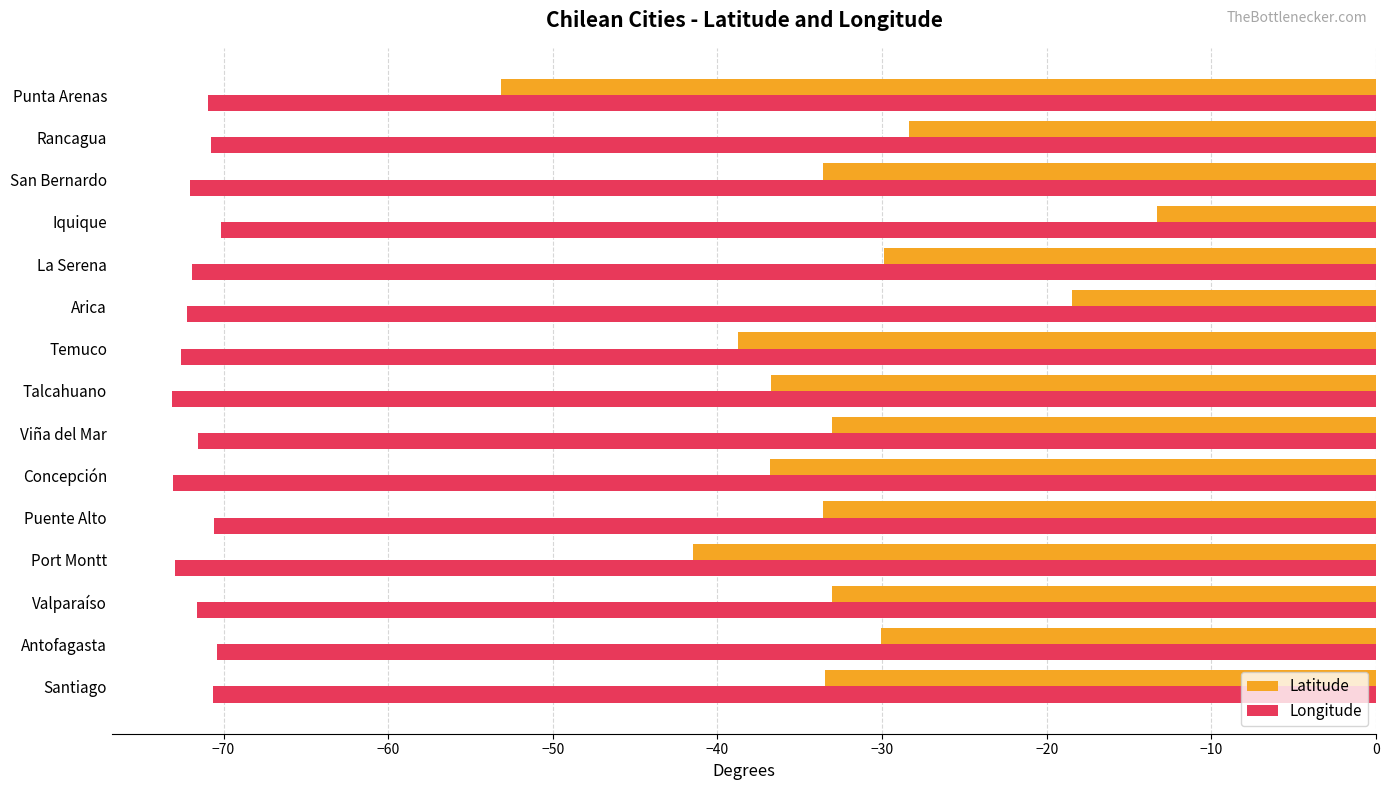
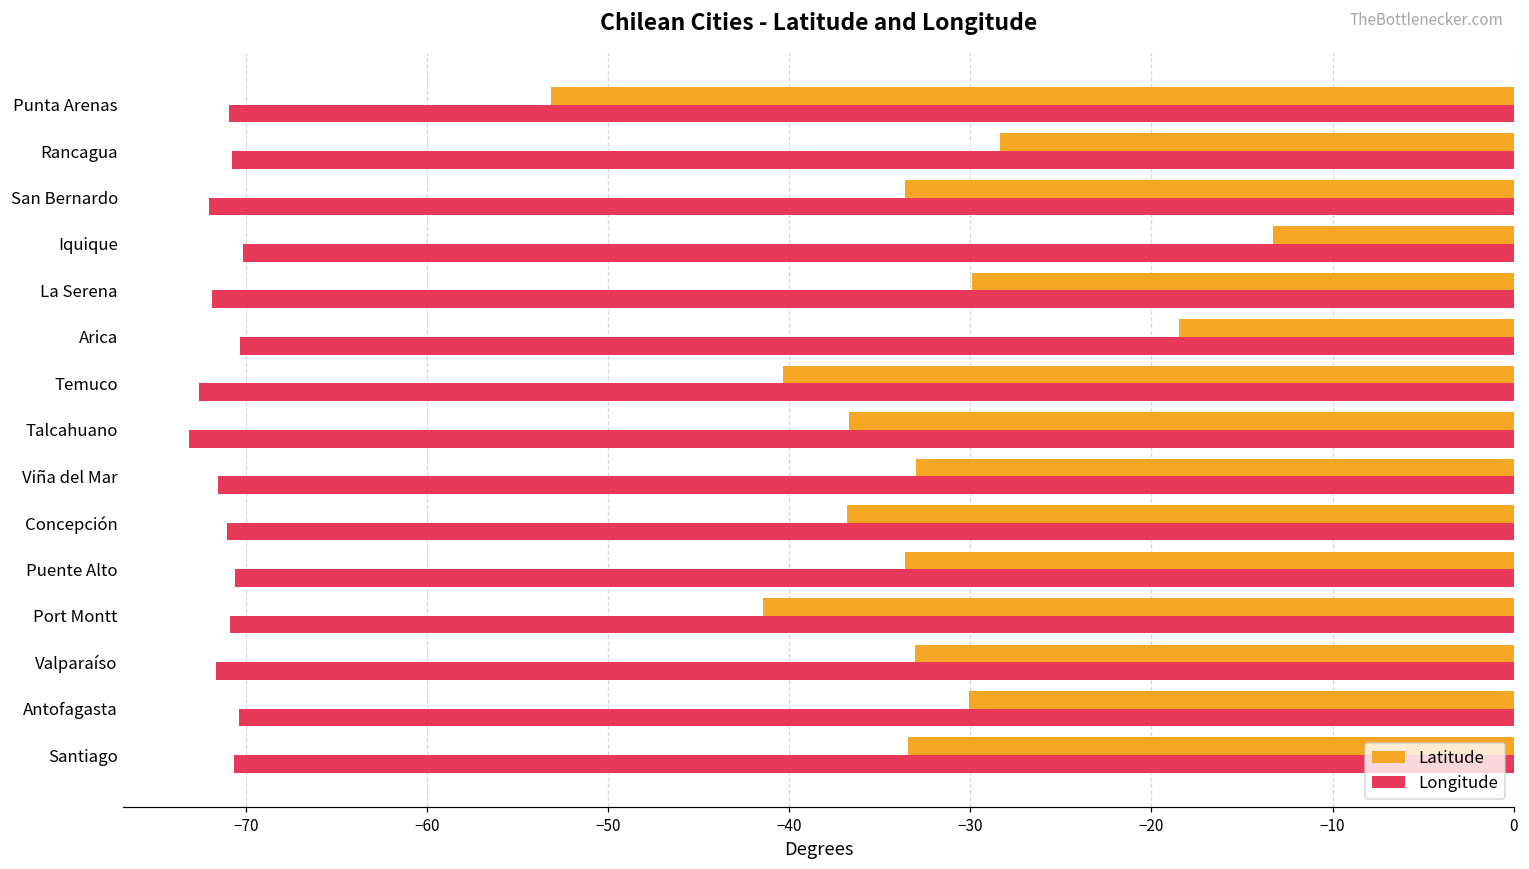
Longitude, Arica: -72.2 -> -70.3
Latitude, Temuco: -38.7 -> -40.3
Longitude, Concepción: -73.0 -> -71.1
Longitude, Port Montt: -72.9 -> -70.9
